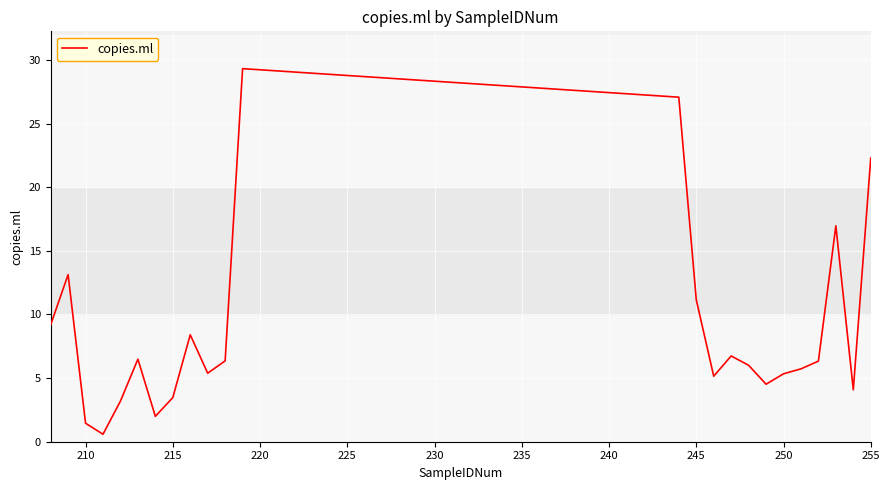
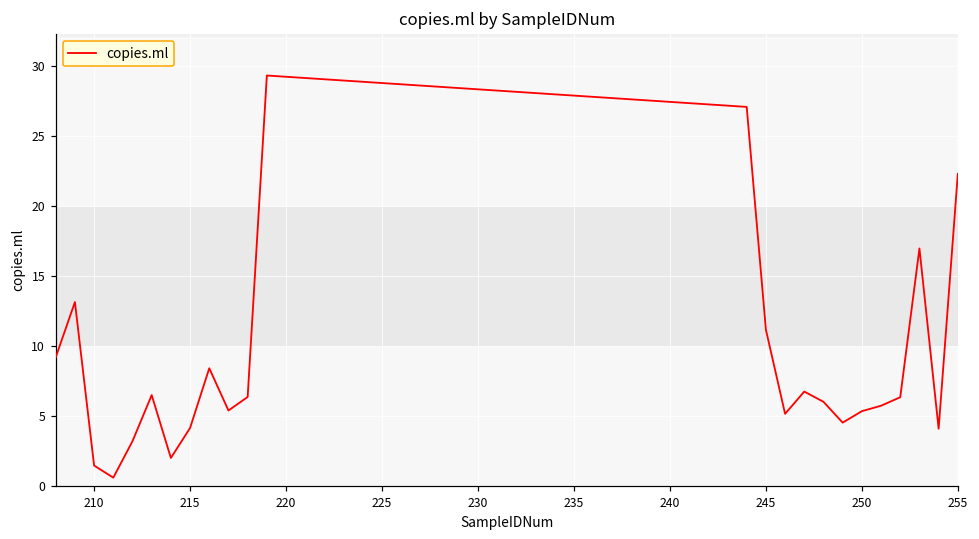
215: 3.5 -> 4.1
